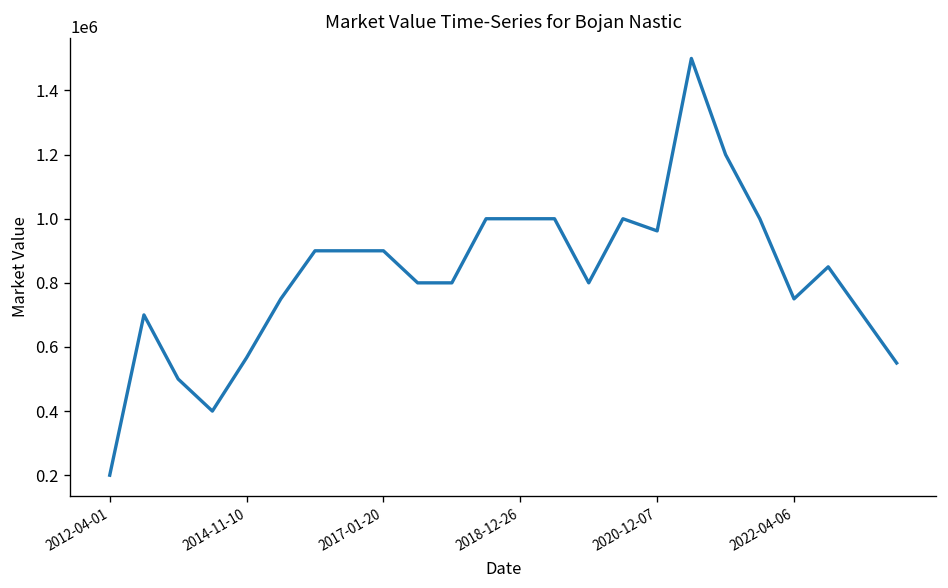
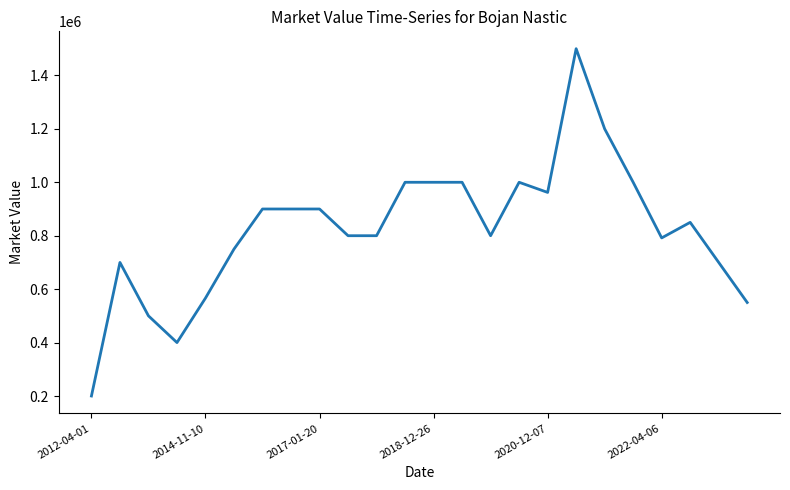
2022-04-06: 750000 -> 790000
